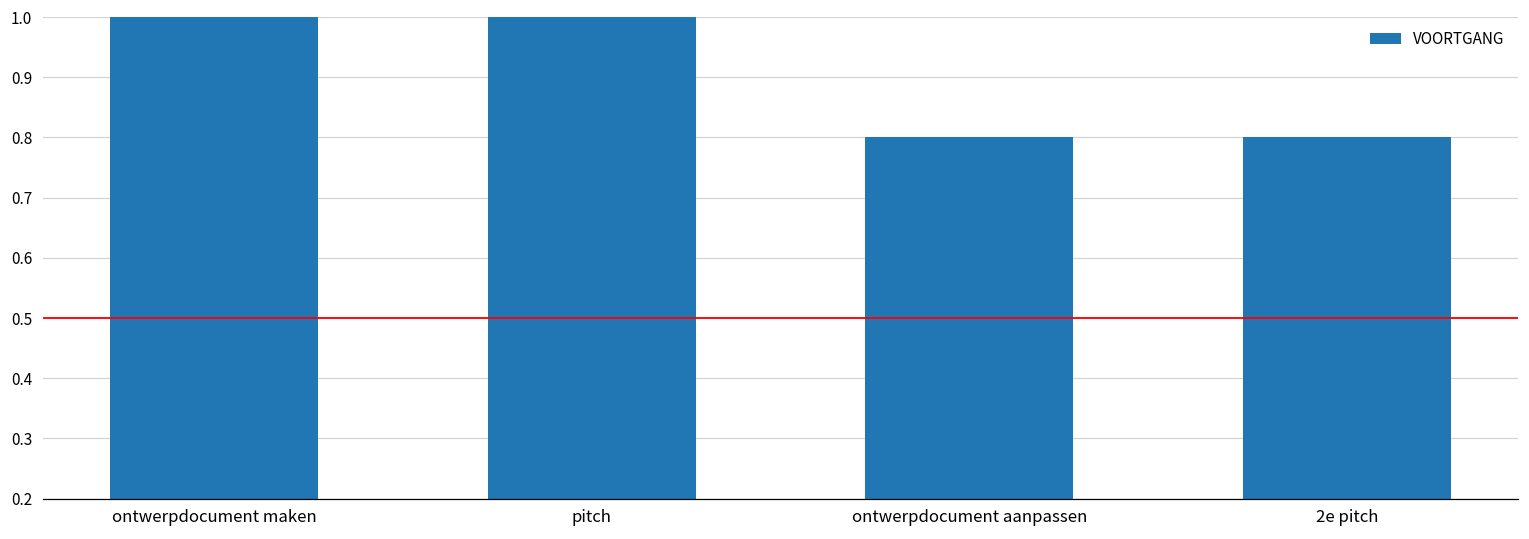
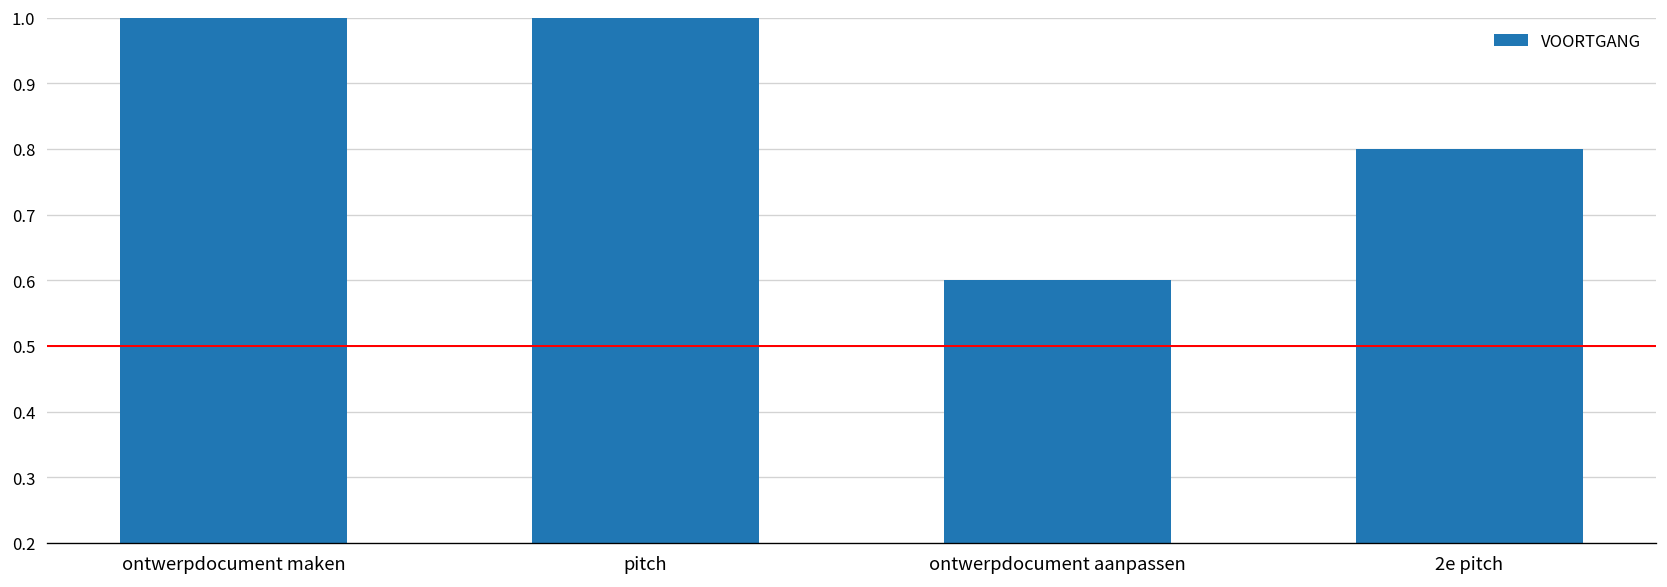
ontwerpdocument aanpassen: 0.8 -> 0.6
